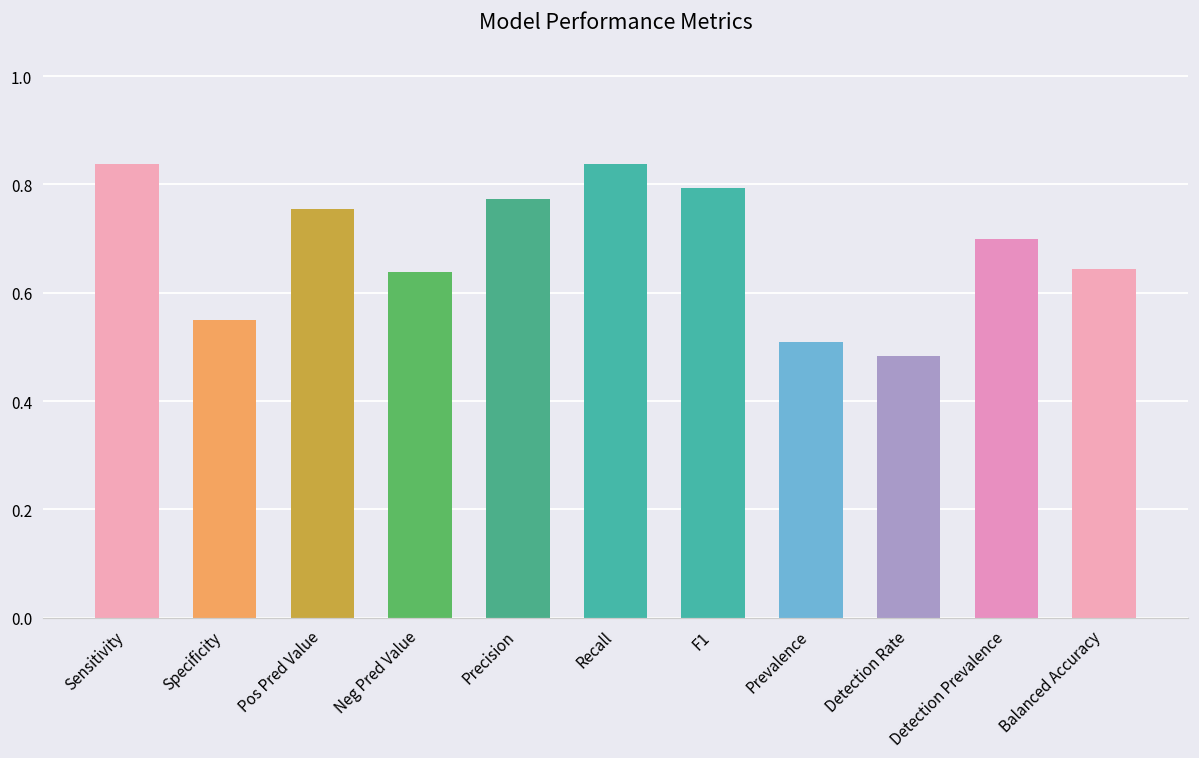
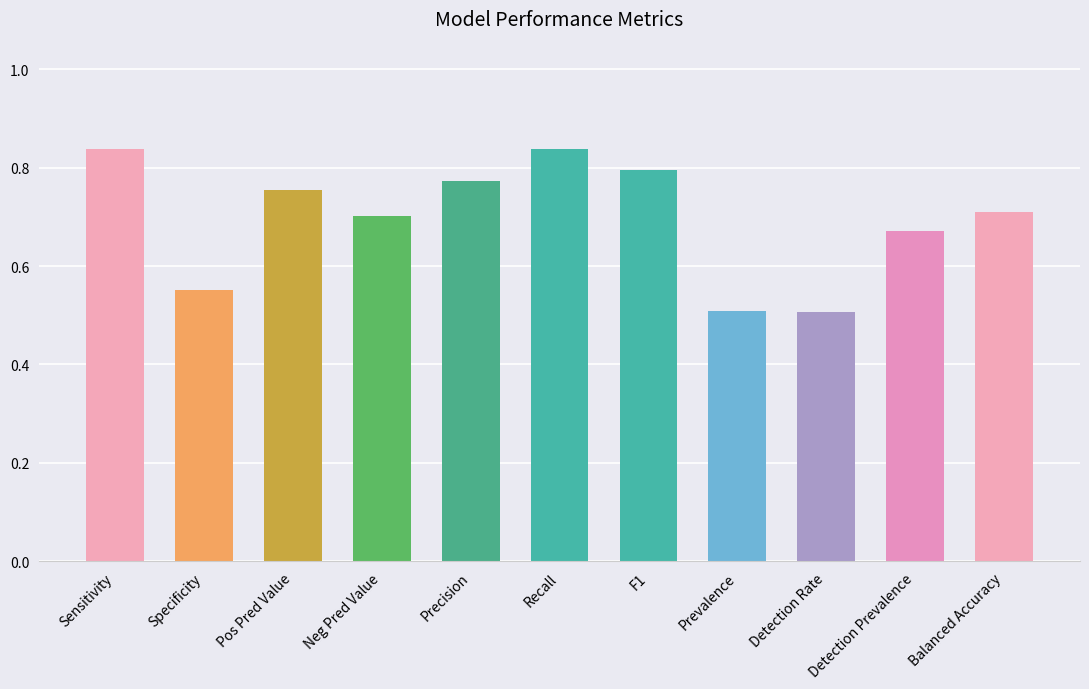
Neg Pred Value: 0.64 -> 0.70
Detection Rate: 0.48 -> 0.51
Detection Prevalence: 0.70 -> 0.67
Balanced Accuracy: 0.64 -> 0.71
